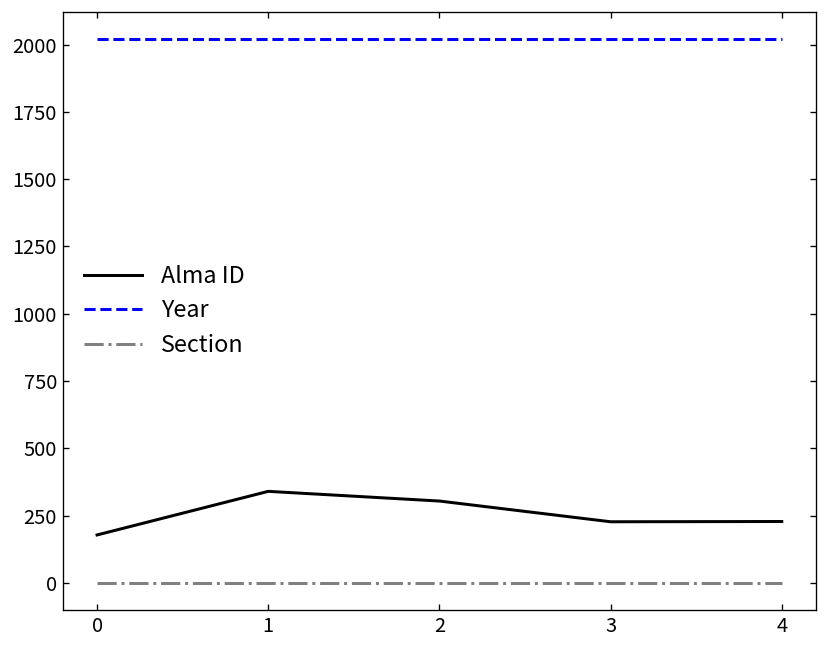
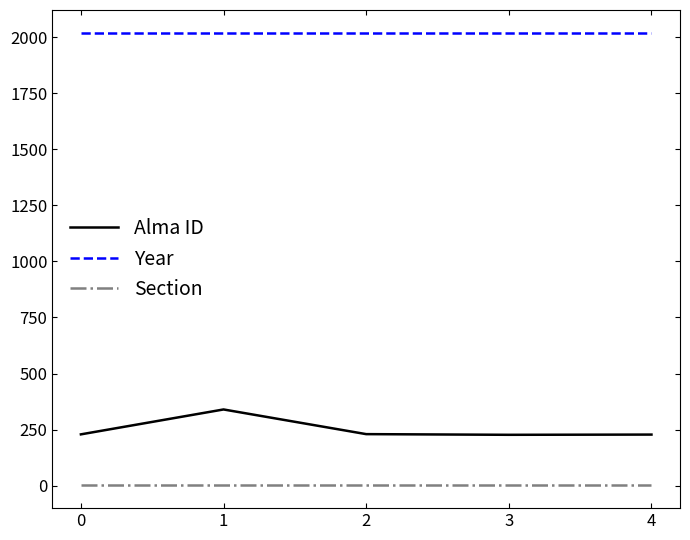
Alma ID, 0: 180 -> 230
Alma ID, 2: 300 -> 230
